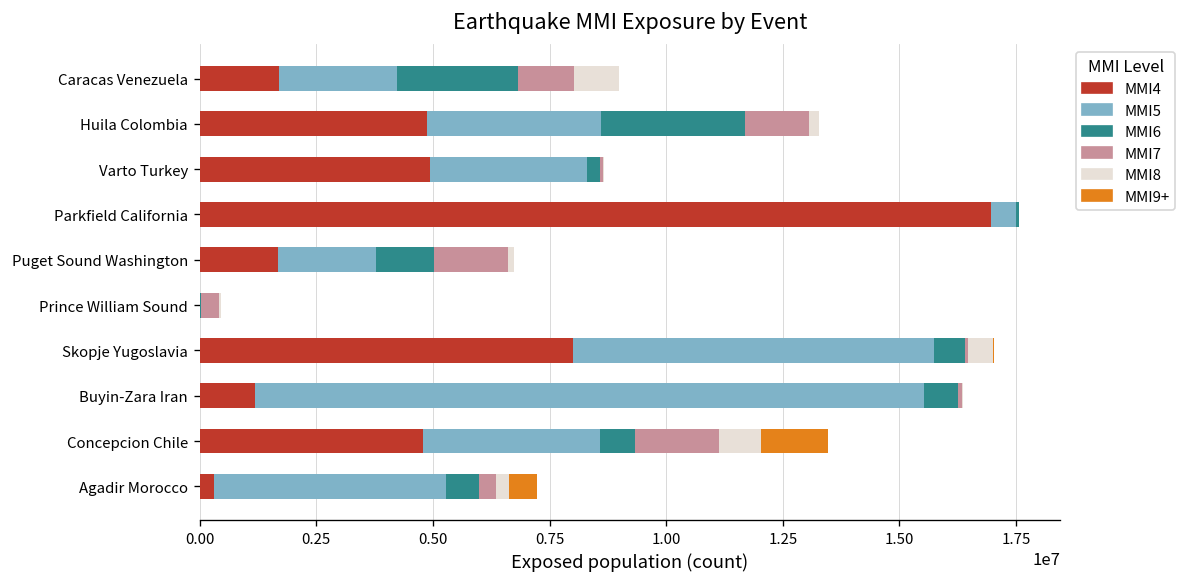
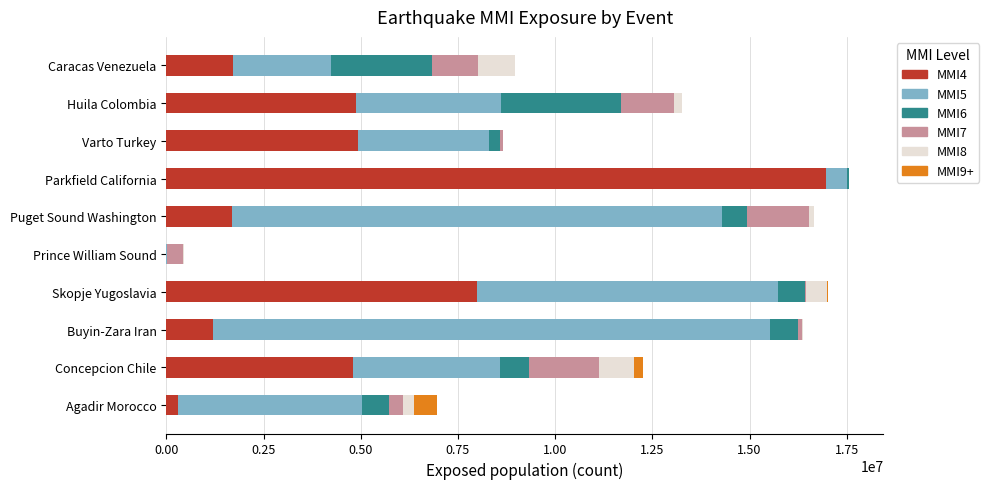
MMI5, Puget Sound Washington: 2100000 -> 12600000
MMI6, Puget Sound Washington: 1200000 -> 600000
MMI9+, Concepcion Chile: 1400000 -> 200000
MMI5, Agadir Morocco: 5000000 -> 4700000
